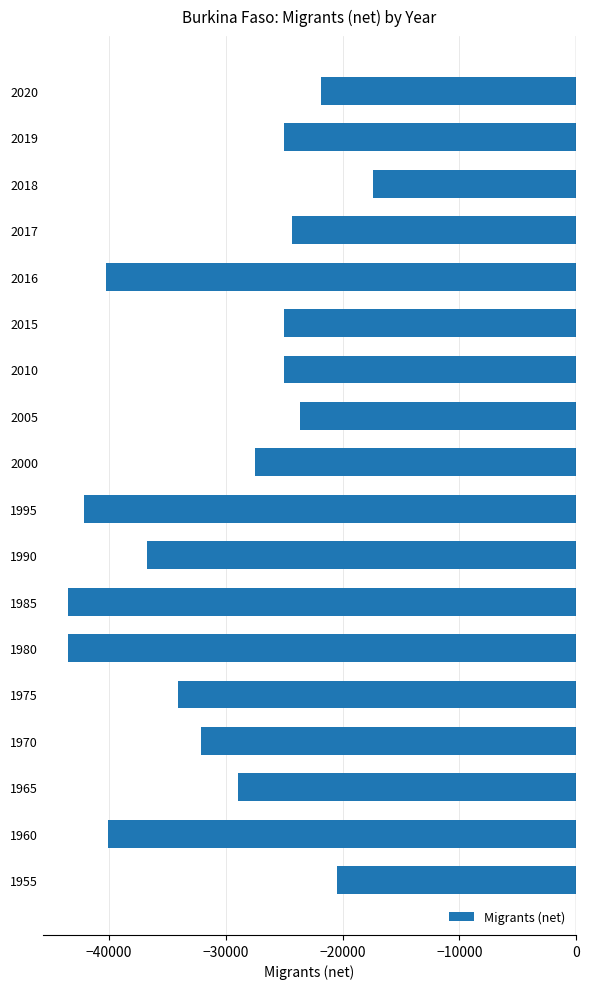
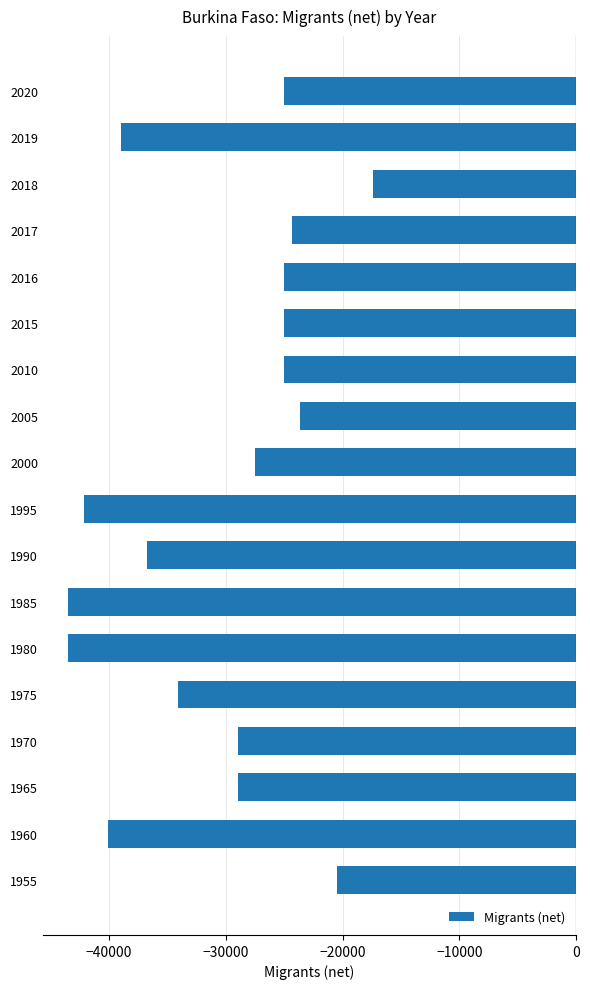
2020: -21800 -> -25000
2019: -25000 -> -38900
2016: -40300 -> -25000
1970: -32100 -> -28900
